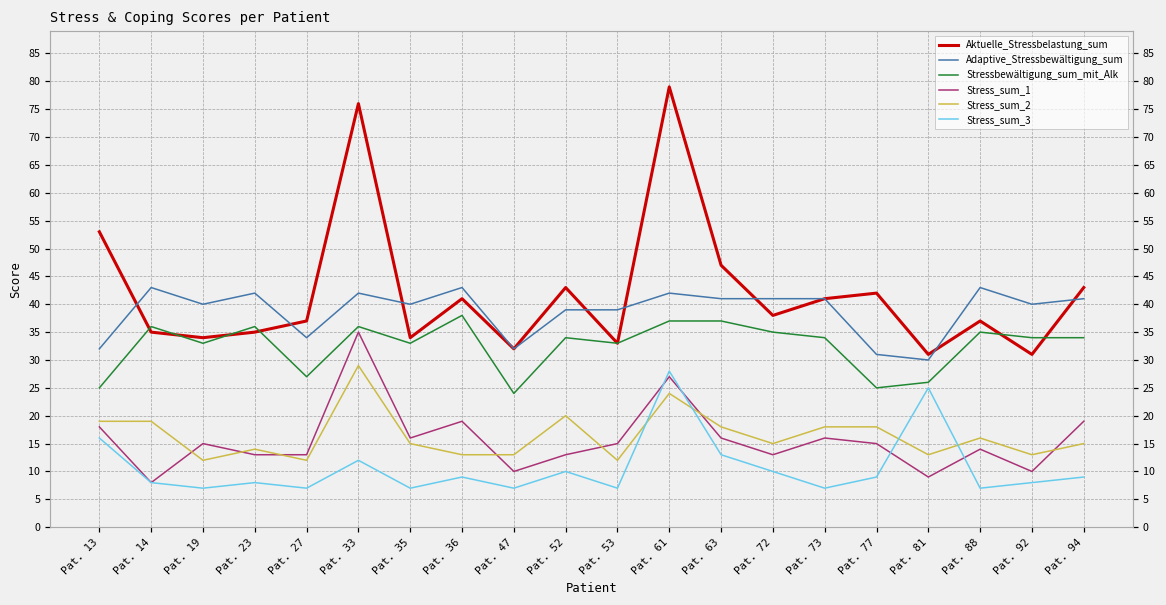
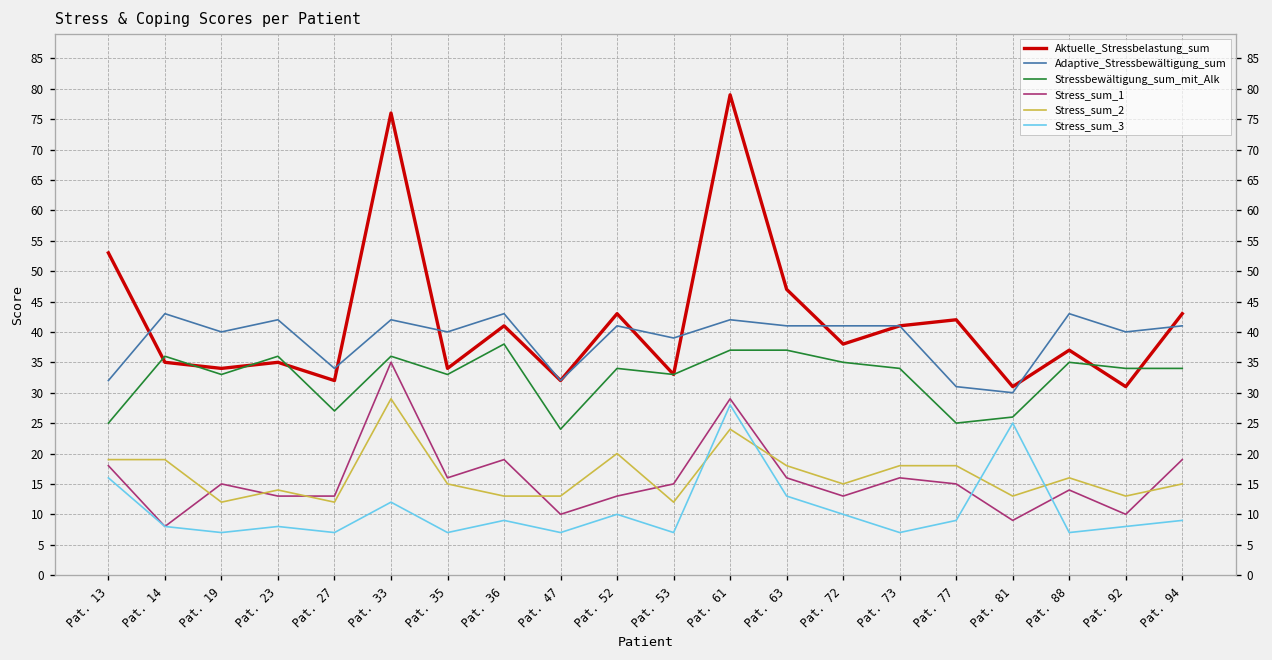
Aktuelle_Stressbelastung_sum, Pat. 27: 37 -> 32
Adaptive_Stressbewältigung_sum, Pat. 52: 39 -> 41
Stress_sum_1, Pat. 61: 27 -> 29
